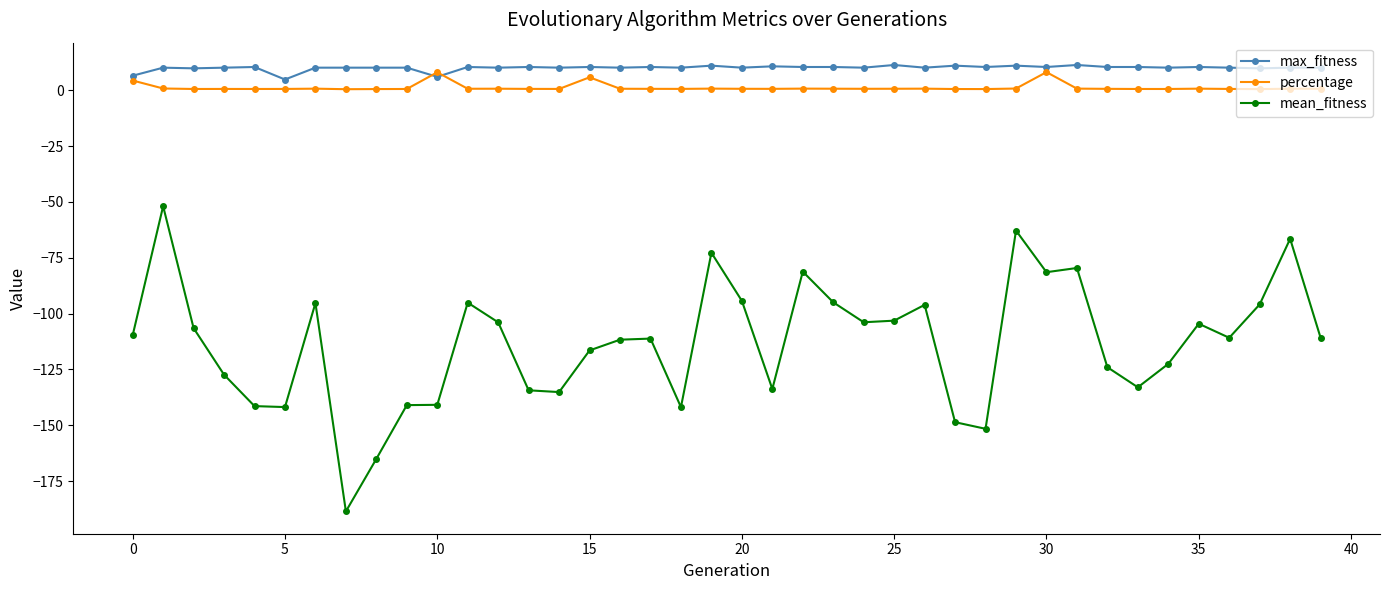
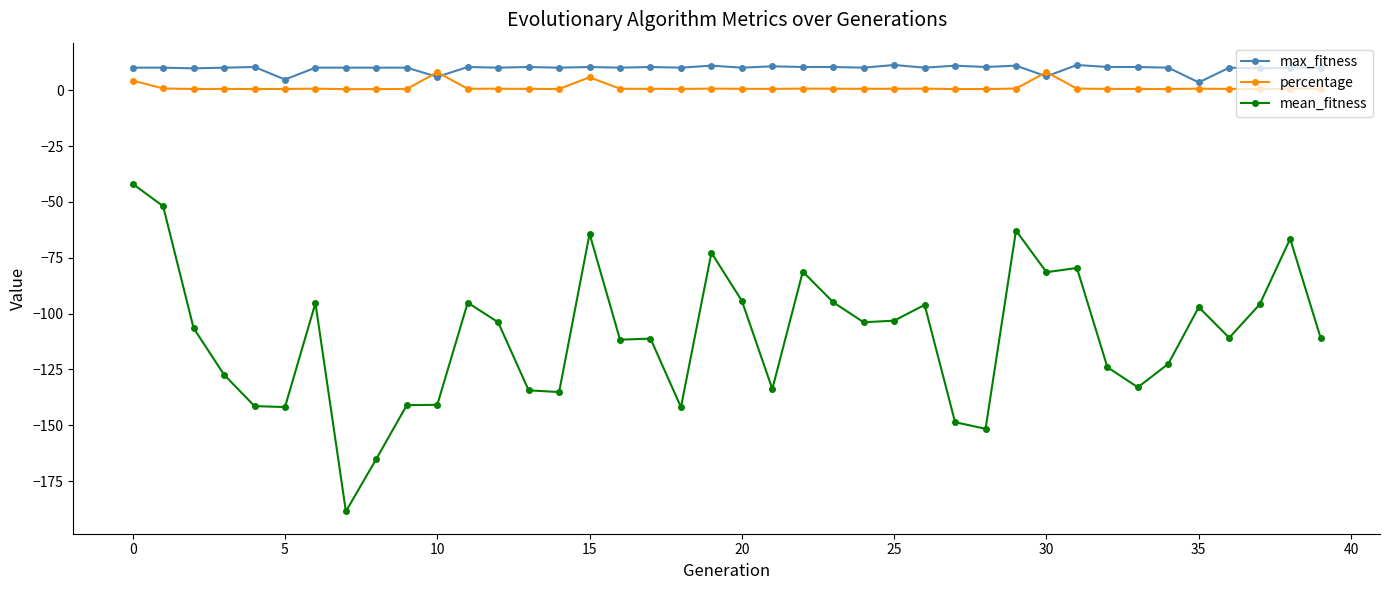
max_fitness, 0: 7 -> 10
mean_fitness, 0: -110 -> -42
mean_fitness, 15: -116 -> -64
max_fitness, 30: 10 -> 6
max_fitness, 35: 10 -> 4
mean_fitness, 35: -105 -> -97
